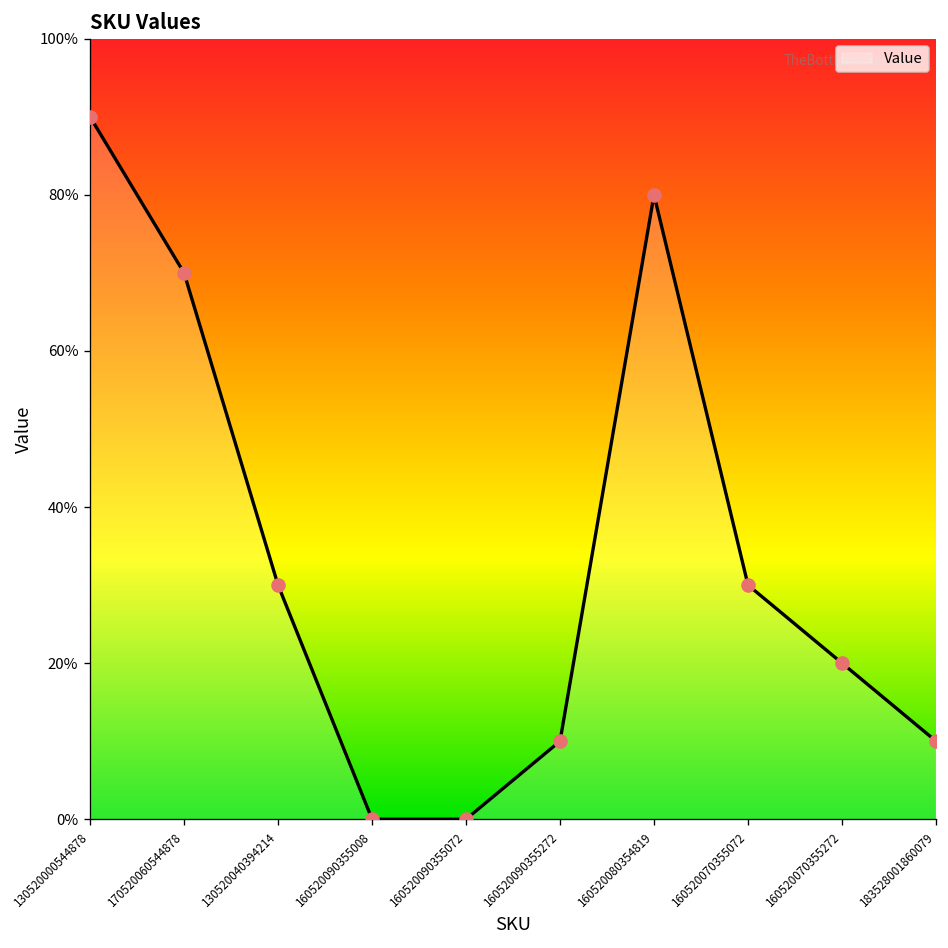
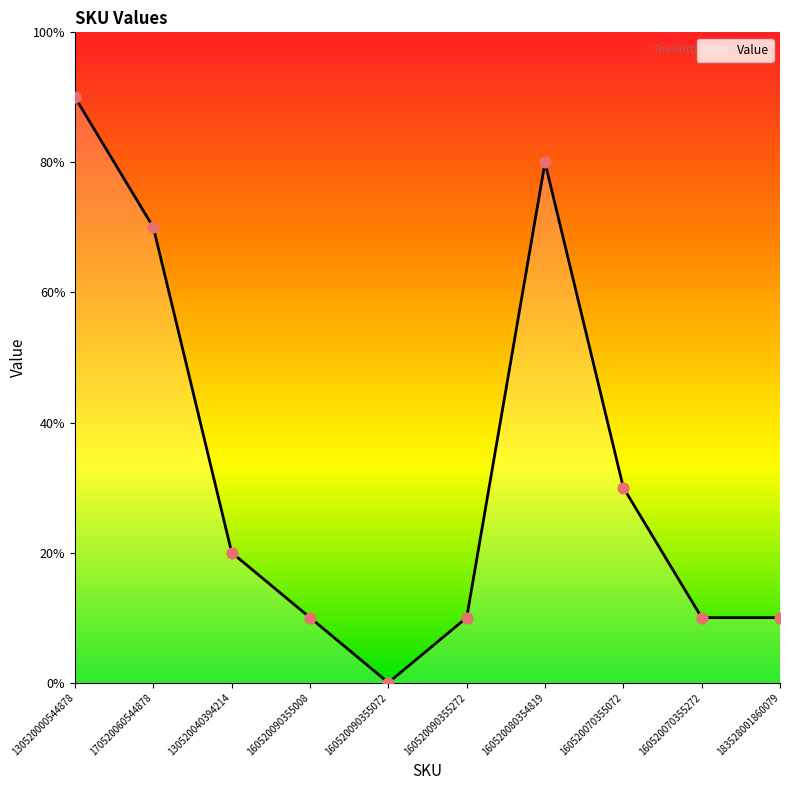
130520040394214: 30% -> 20%
160520090355008: 0% -> 10%
160520070355272: 20% -> 10%
